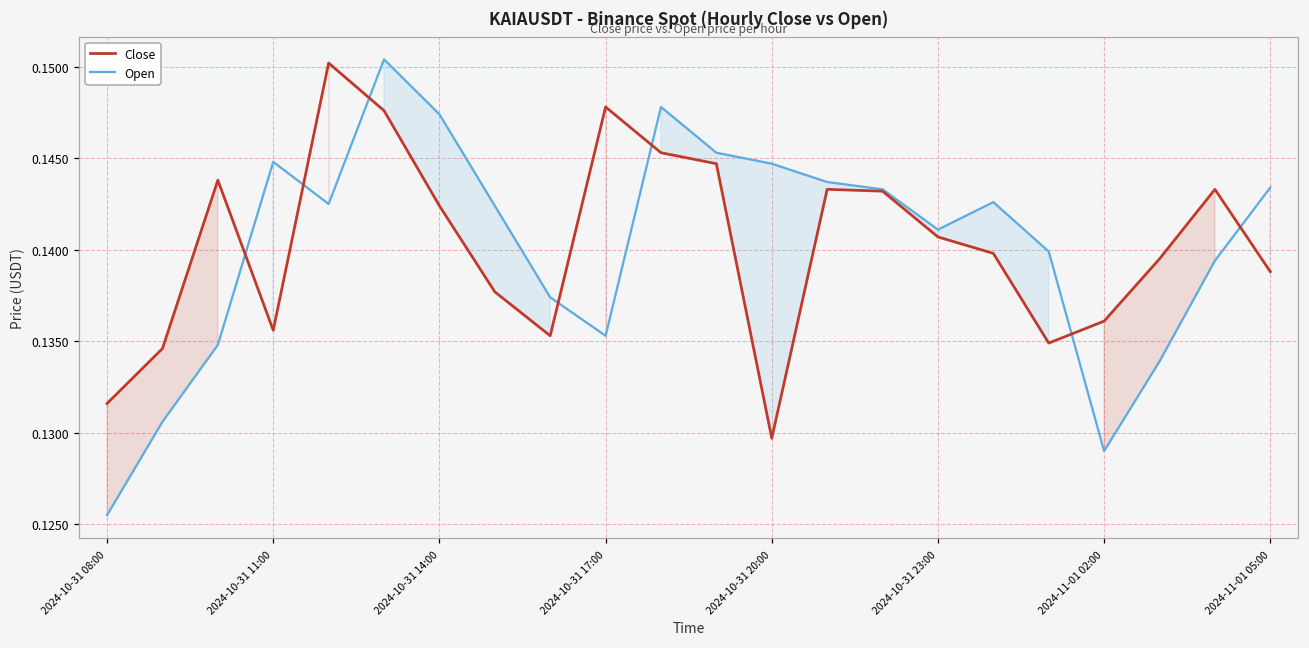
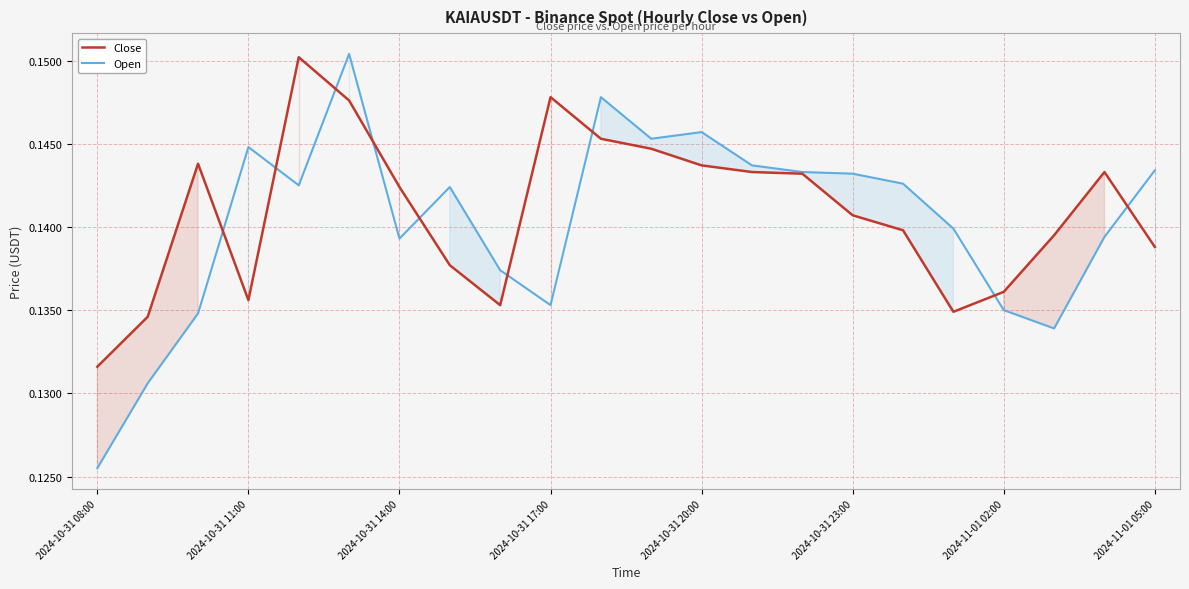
Open, 2024-10-31 14:00: 0.1474 -> 0.1393
Close, 2024-10-31 20:00: 0.1297 -> 0.1437
Open, 2024-10-31 20:00: 0.1447 -> 0.1457
Open, 2024-10-31 23:00: 0.1411 -> 0.1432
Open, 2024-11-01 02:00: 0.129 -> 0.135
